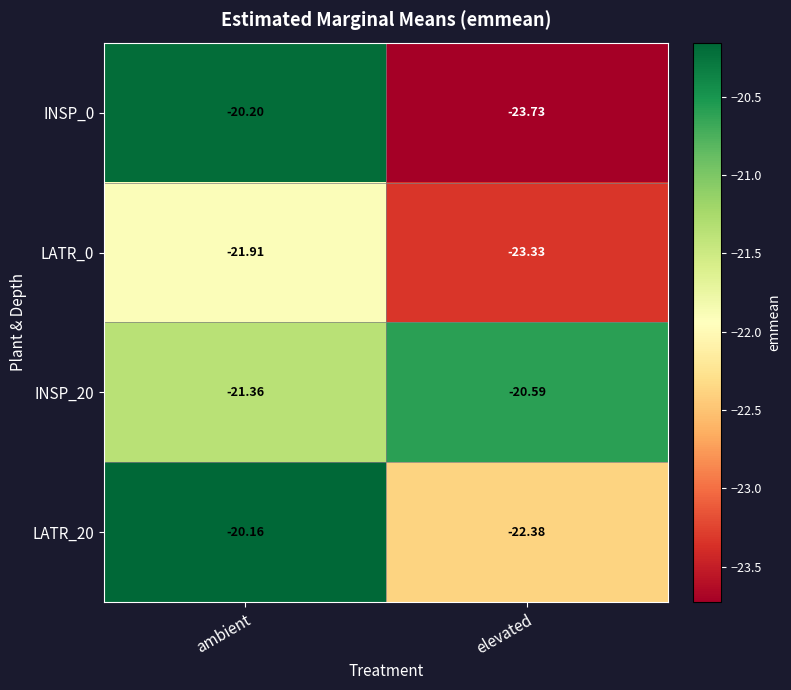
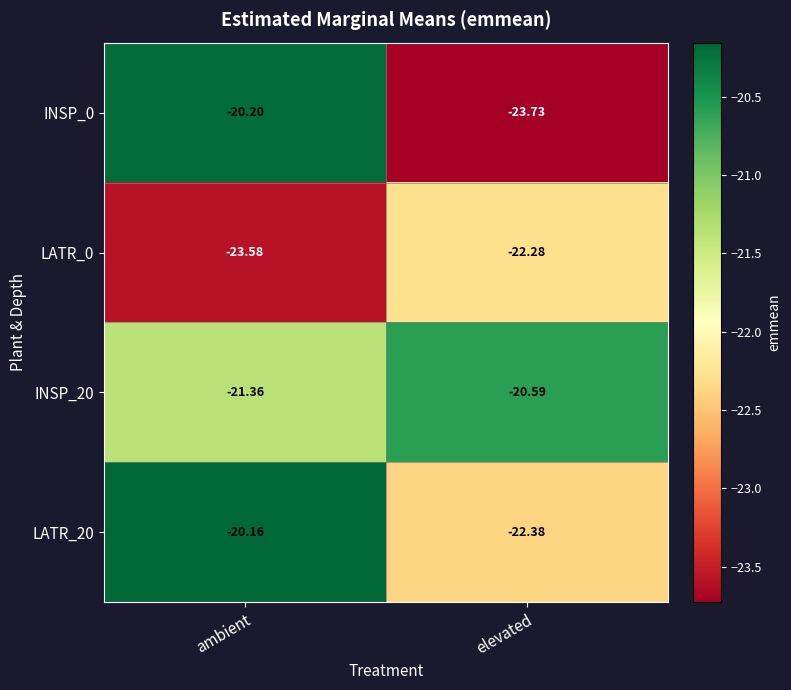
LATR_0, ambient: -21.91 -> -23.58
LATR_0, elevated: -23.33 -> -22.28
